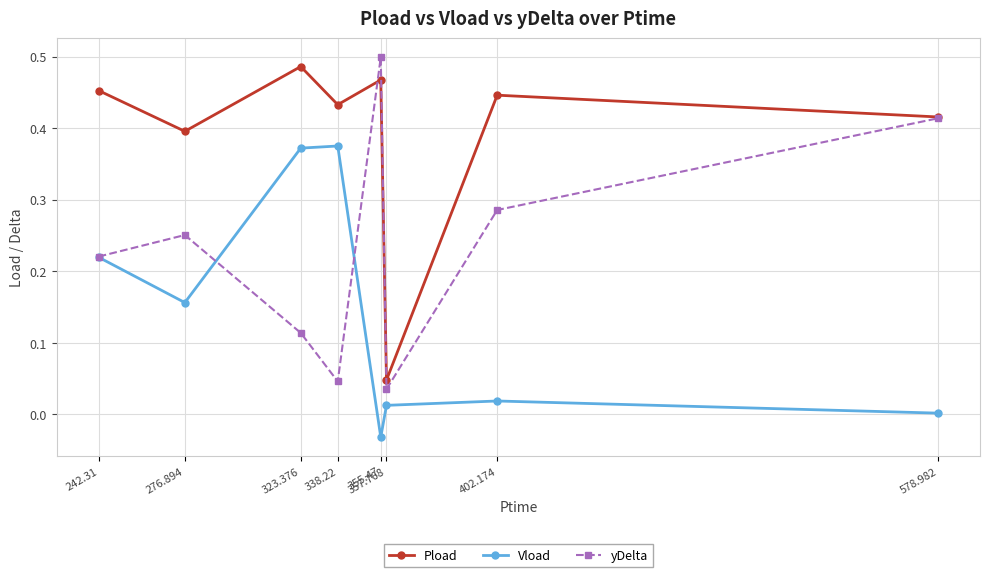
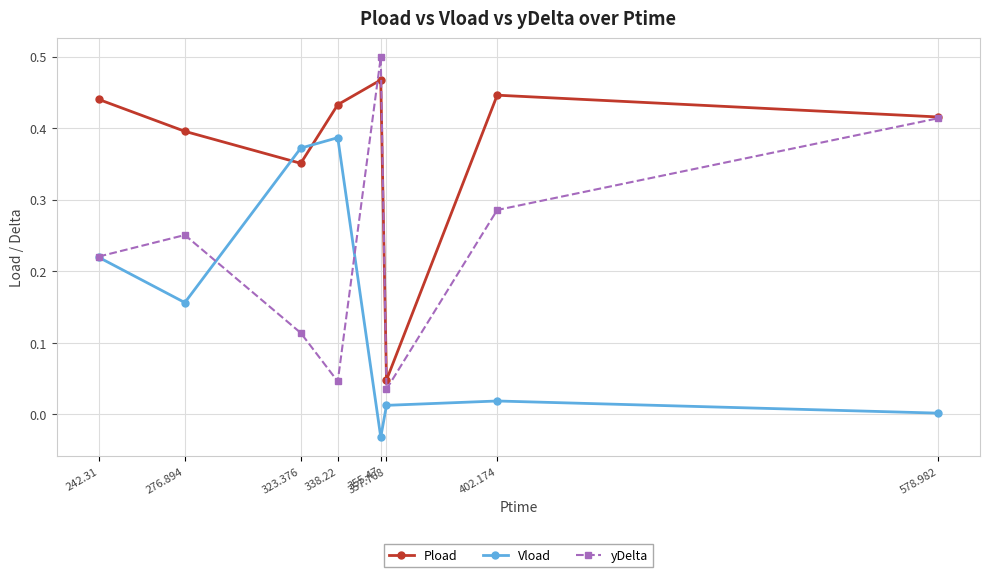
Pload, 242.31: 0.45 -> 0.44
Pload, 323.376: 0.49 -> 0.35
Vload, 338.22: 0.38 -> 0.39
